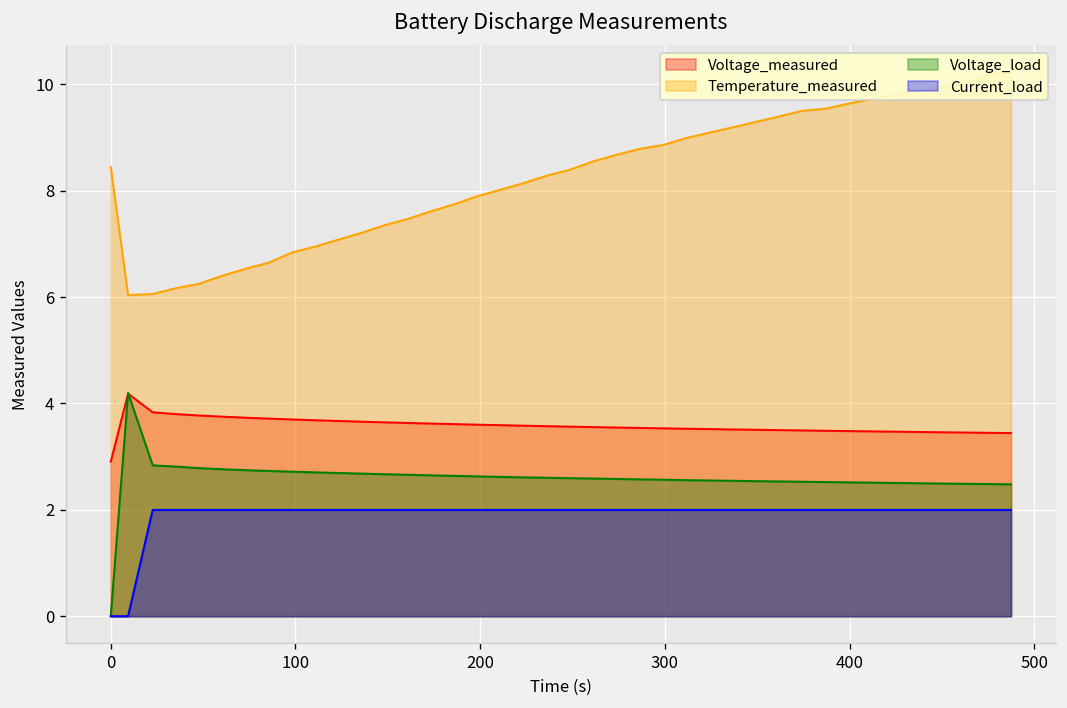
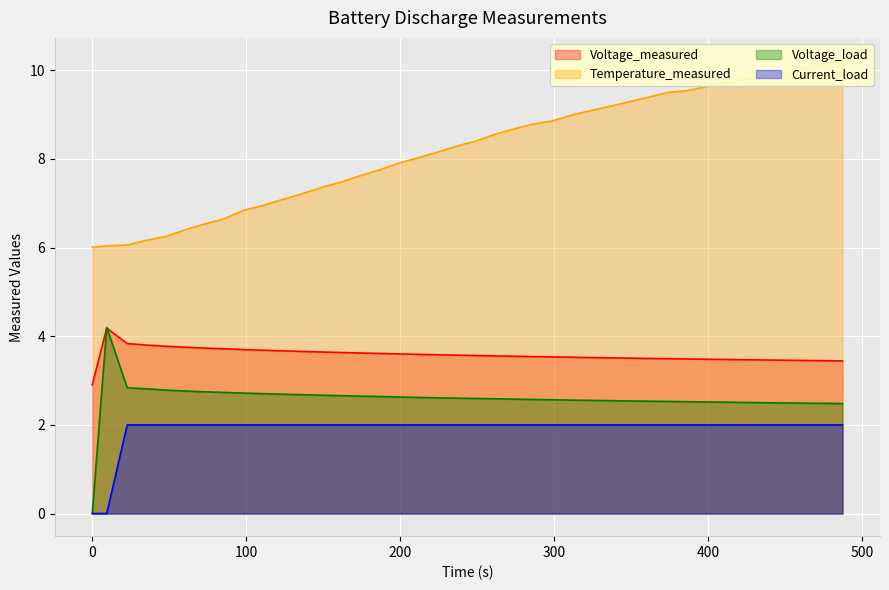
Temperature_measured, 0: 8.4 -> 6.0
